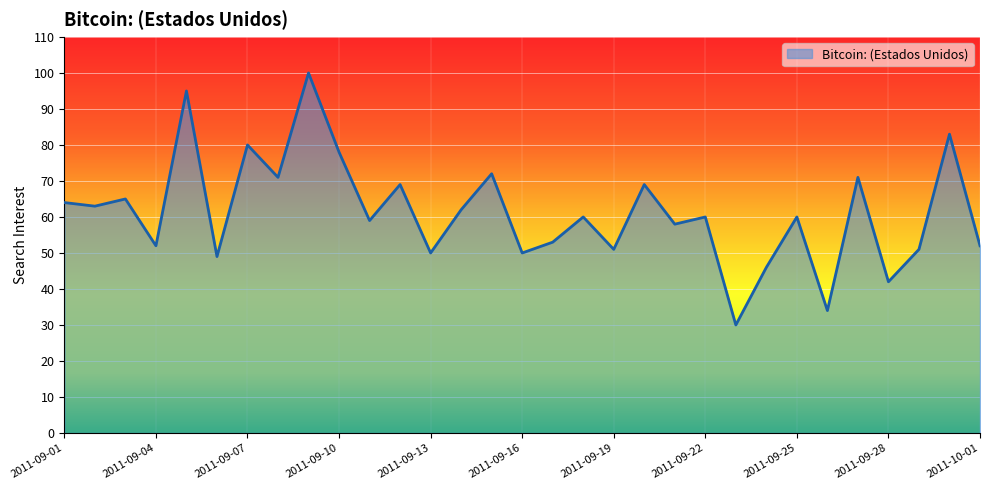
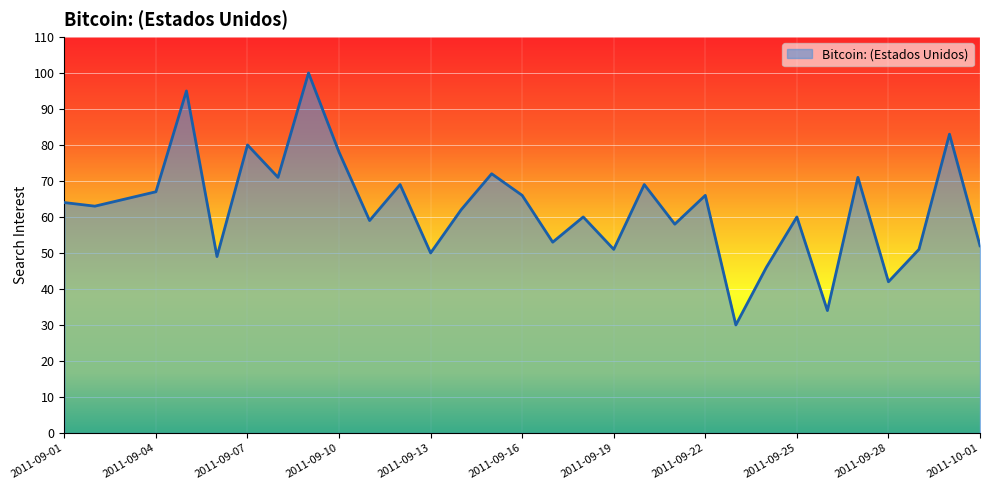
2011-09-04: 52 -> 67
2011-09-16: 50 -> 66
2011-09-22: 60 -> 66
